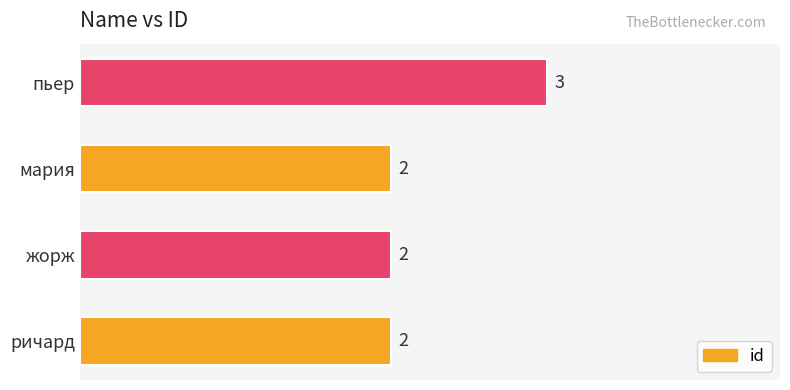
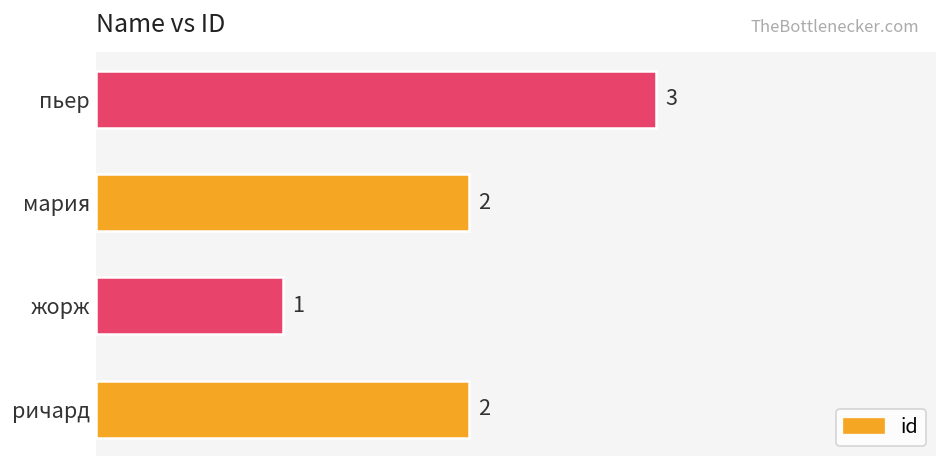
жорж: 2 -> 1
